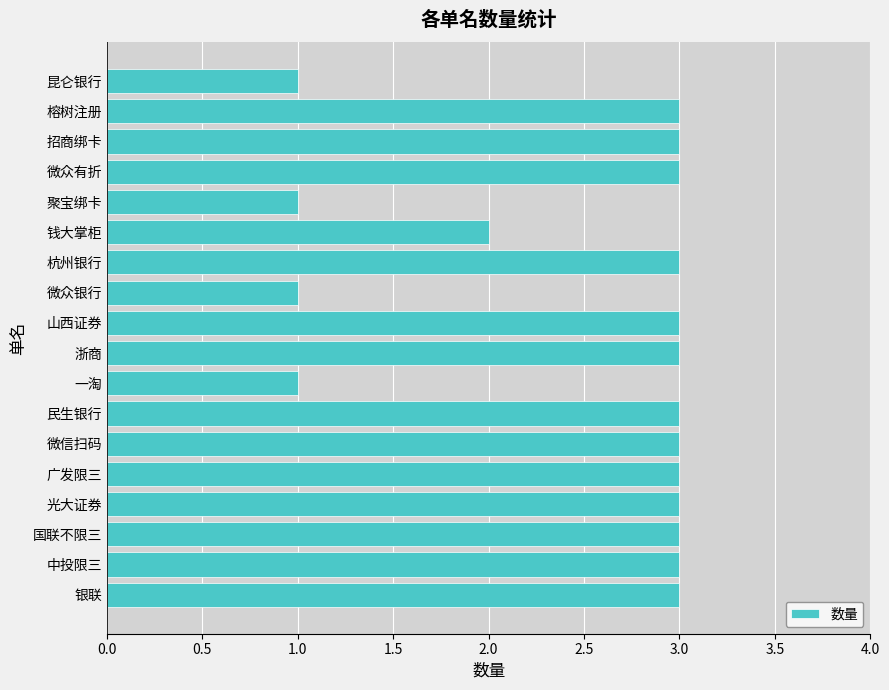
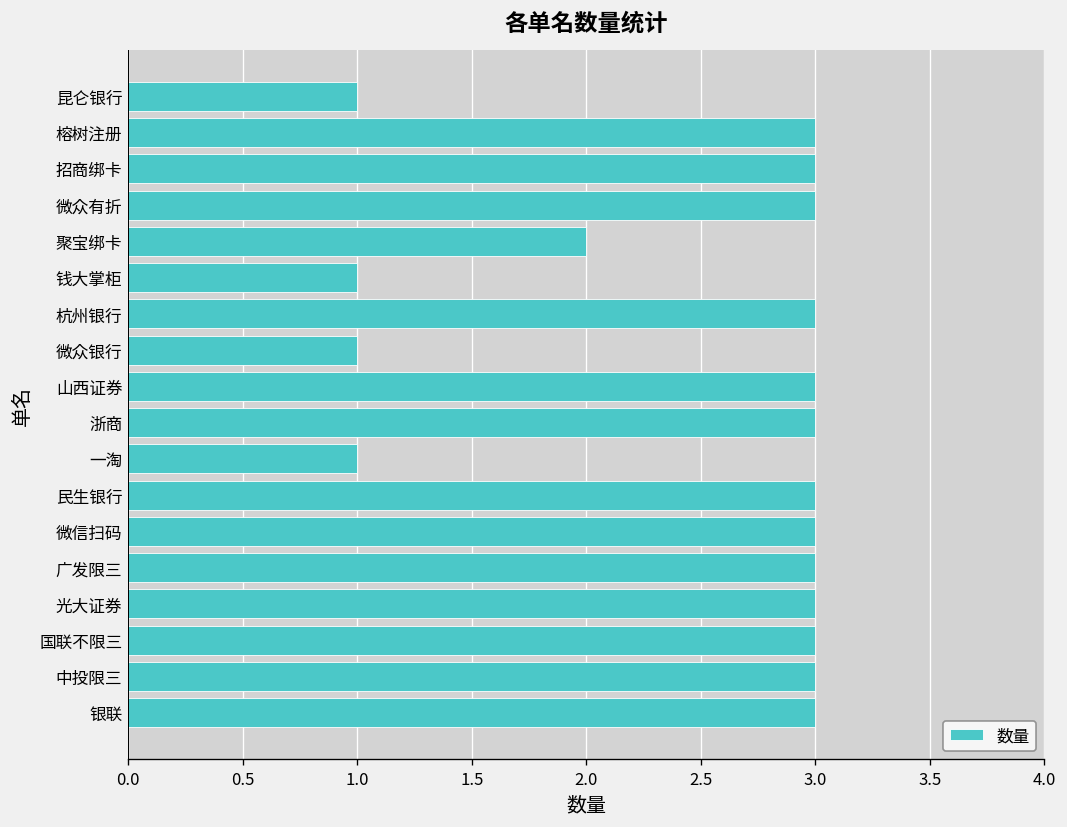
聚宝绑卡: 1 -> 2
钱大掌柜: 2 -> 1
